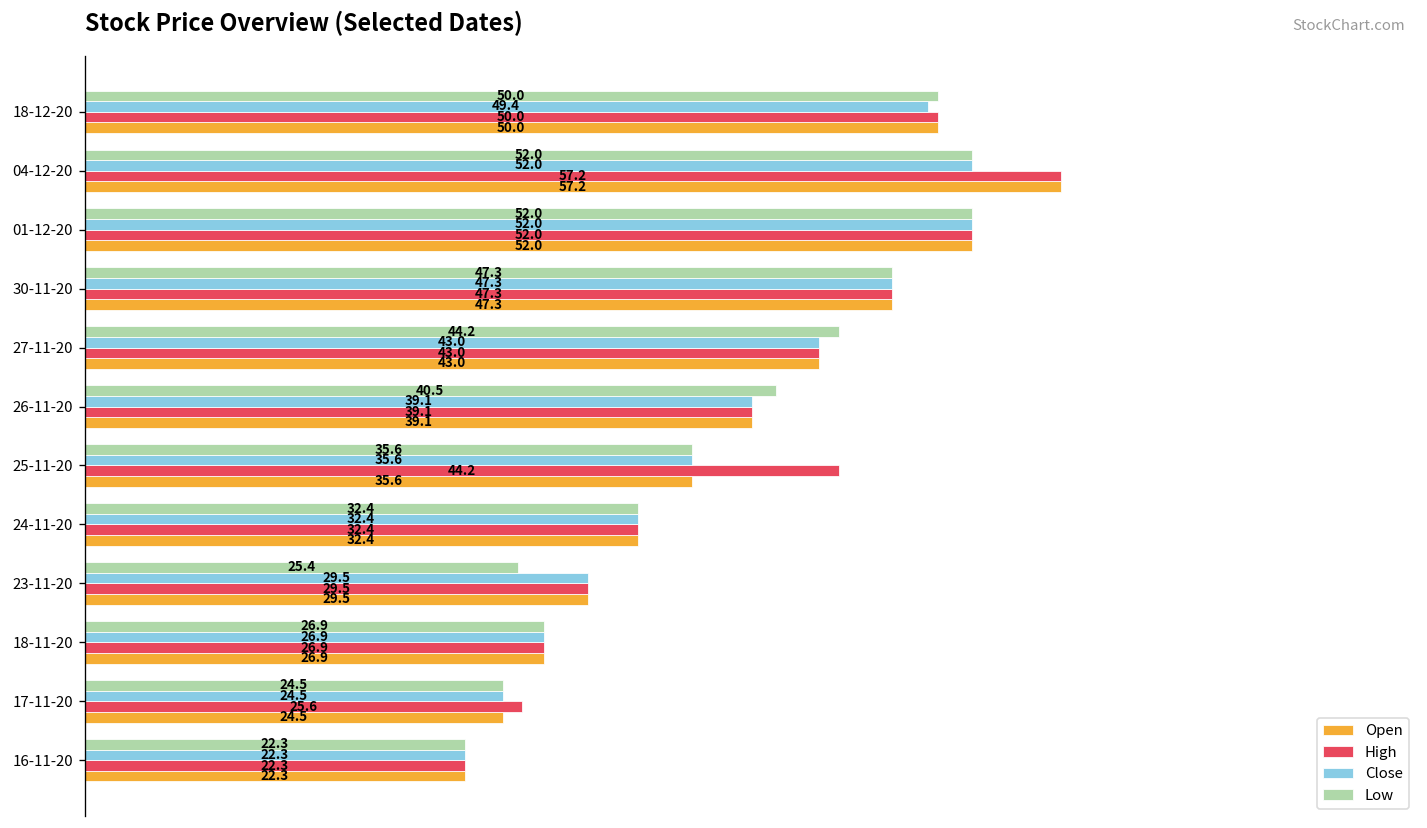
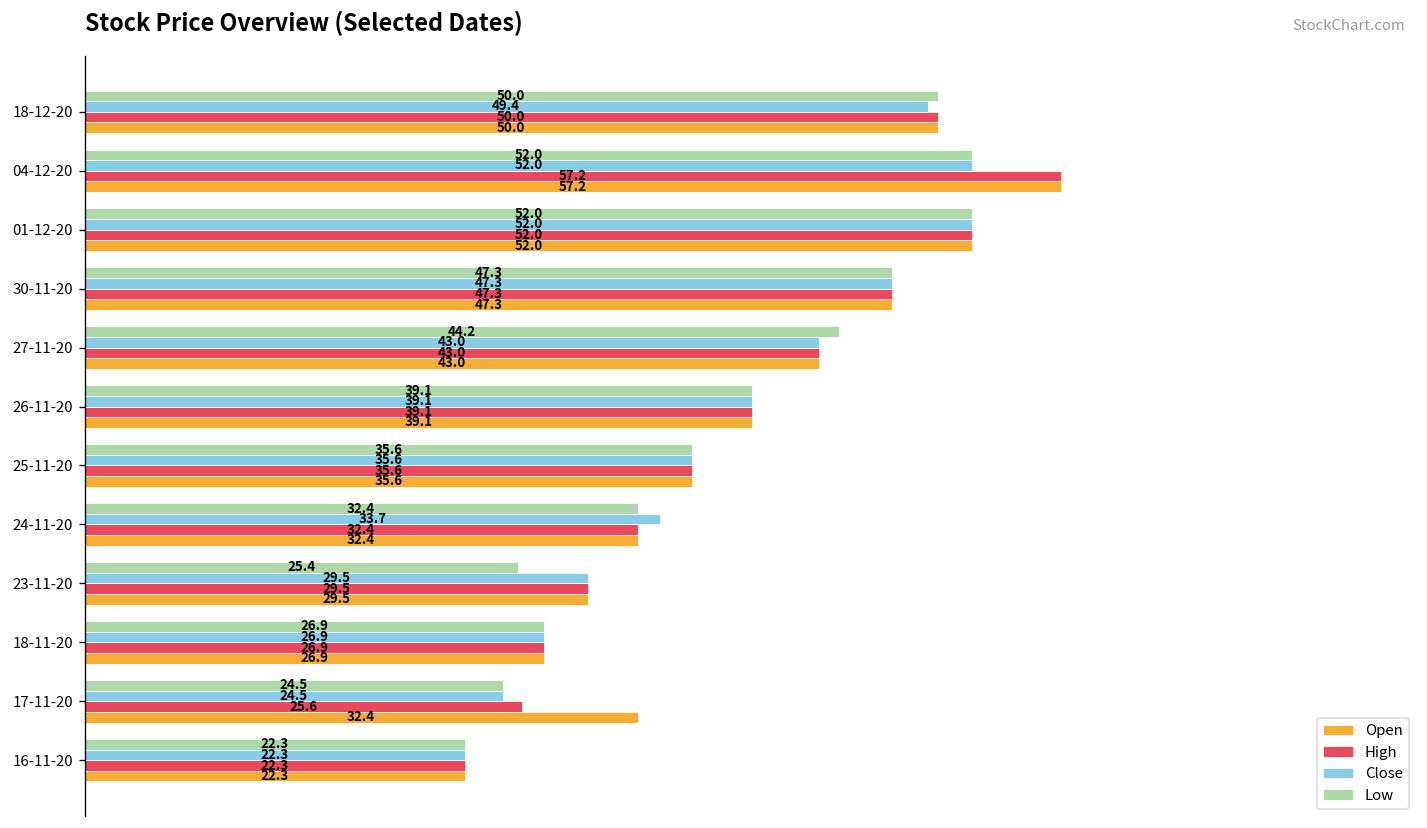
Low, 26-11-20: 40.5 -> 39.1
High, 25-11-20: 44.2 -> 35.6
Close, 24-11-20: 32.4 -> 33.7
Open, 17-11-20: 24.5 -> 32.4
